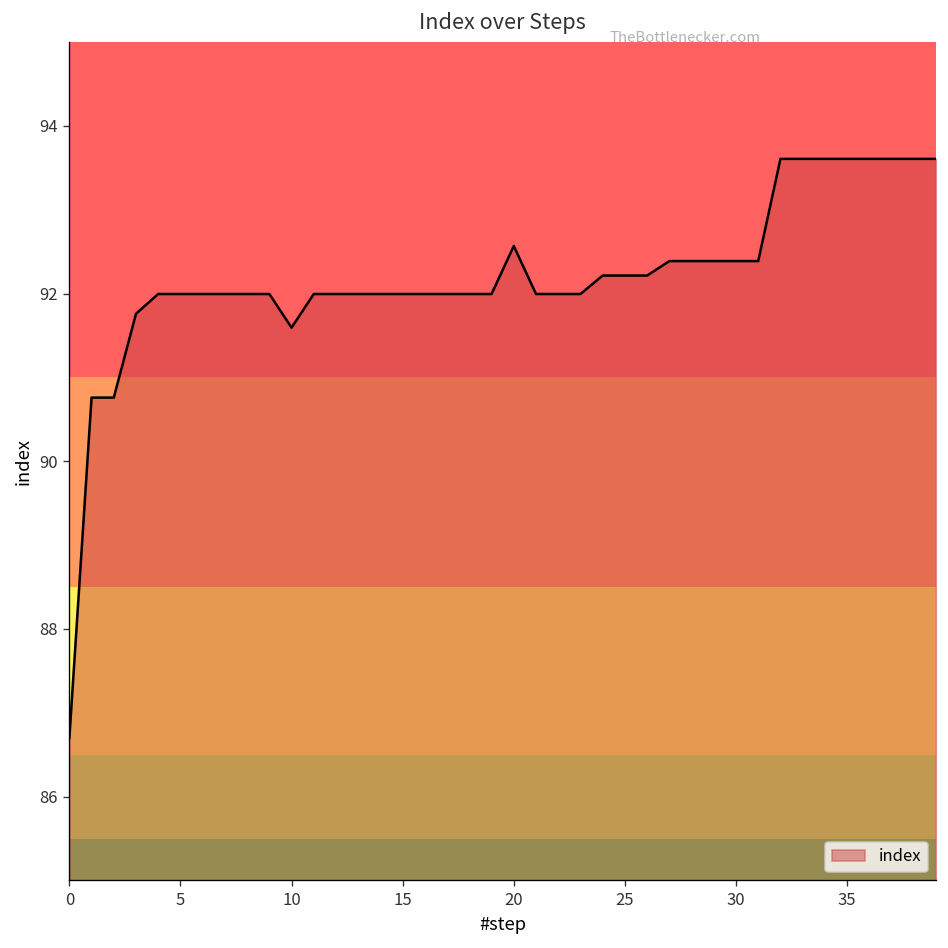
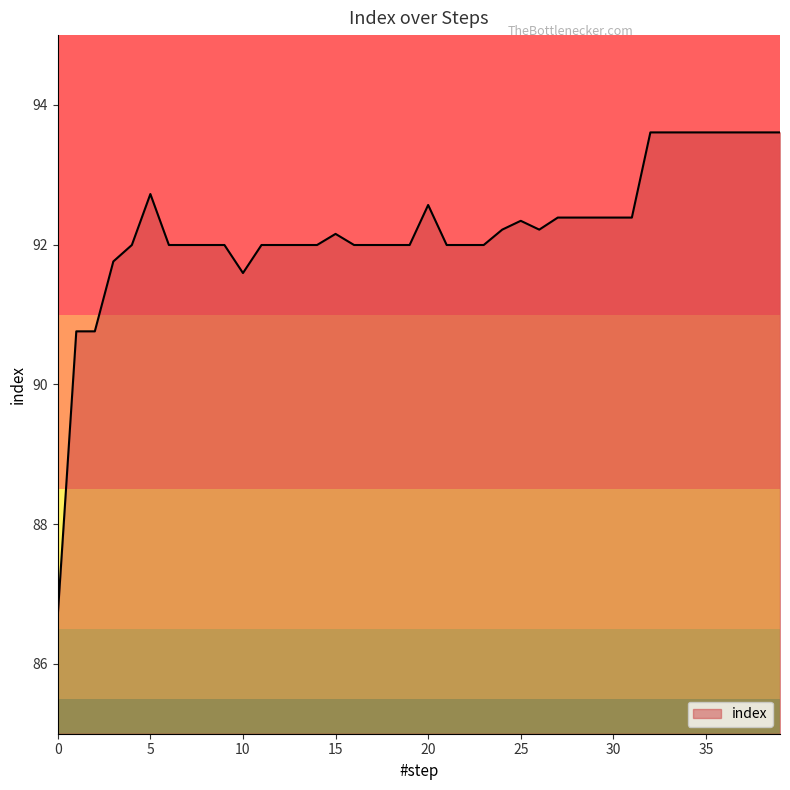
5: 92.0 -> 92.7
15: 92.0 -> 92.2
25: 92.2 -> 92.3
